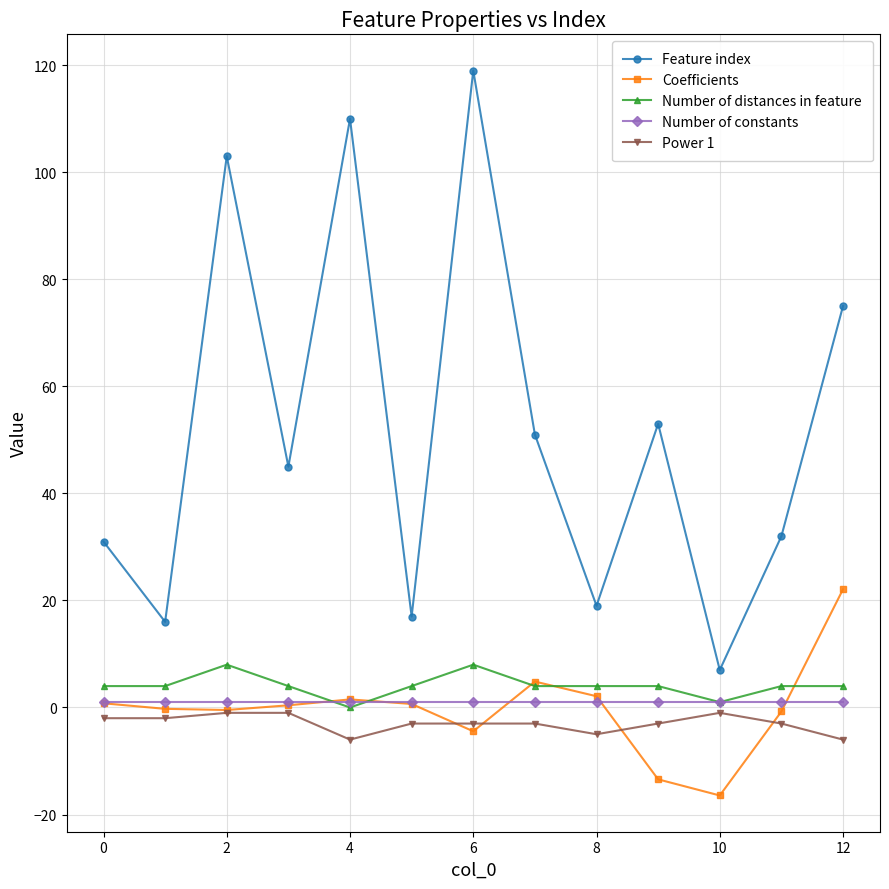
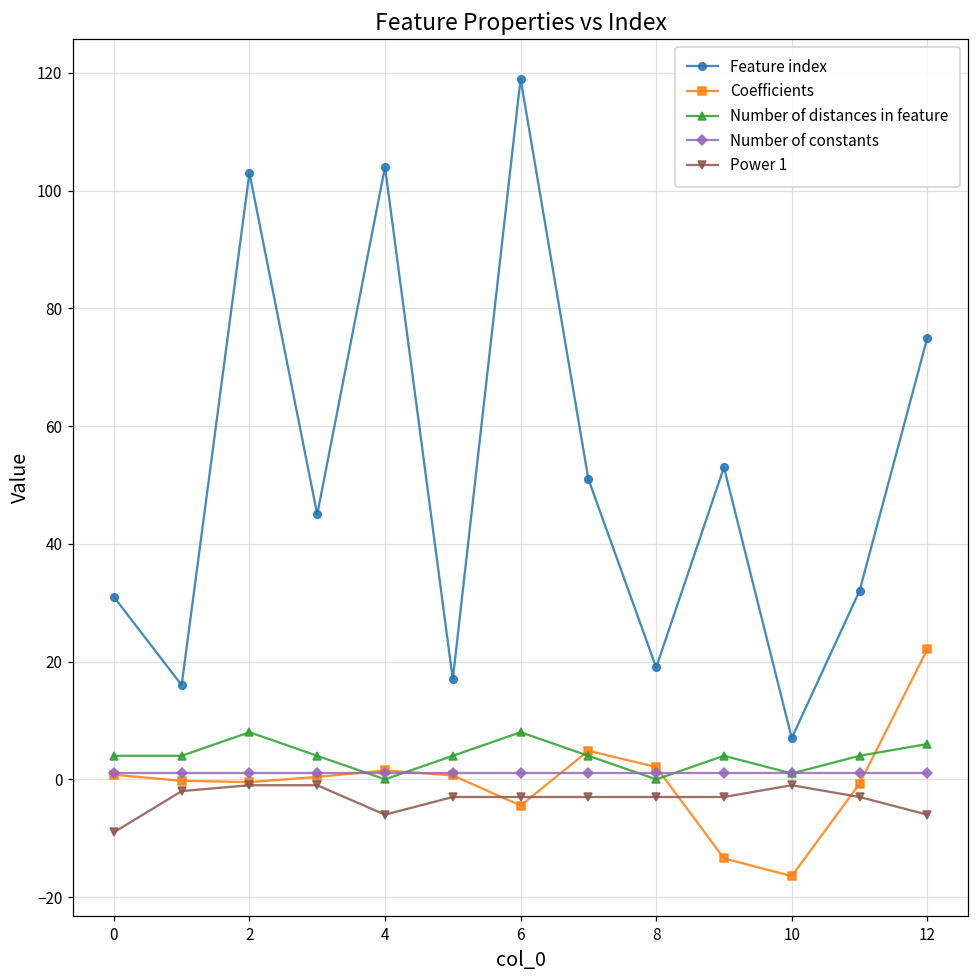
Power 1, 0: -2 -> -9
Feature index, 4: 110 -> 104
Number of distances in feature, 8: 4 -> 0
Power 1, 8: -5 -> -3
Number of distances in feature, 12: 4 -> 6
